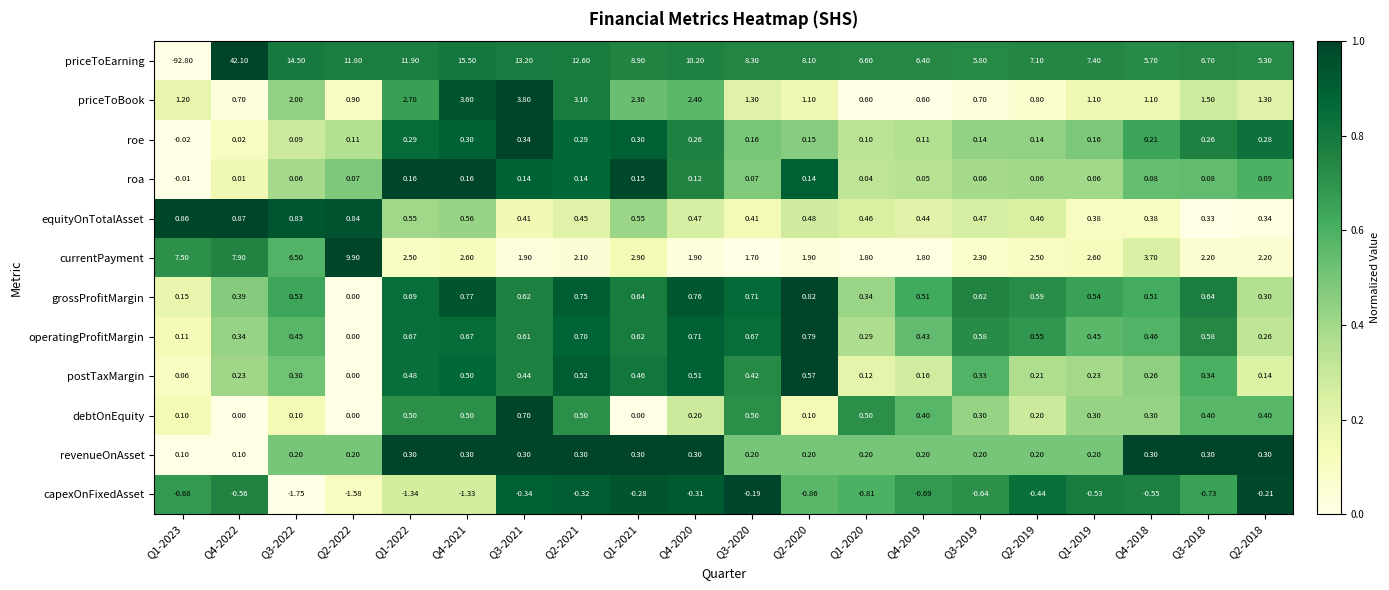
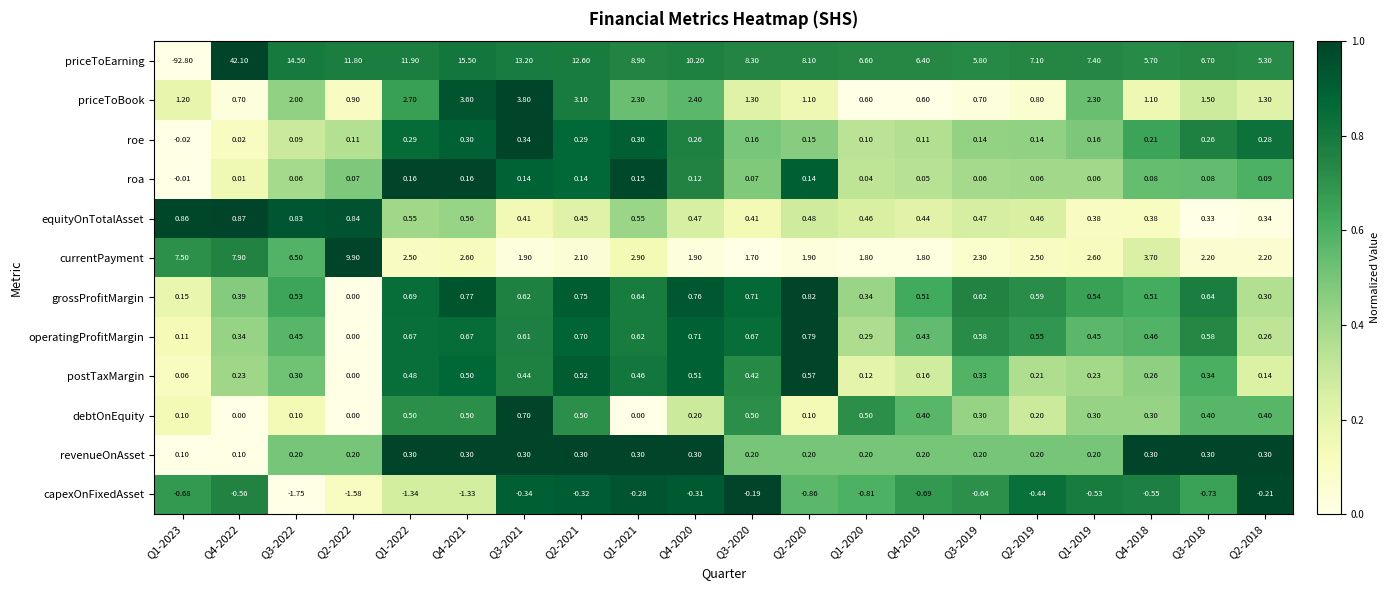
priceToBook, Q1-2019: 1.10 -> 2.30
